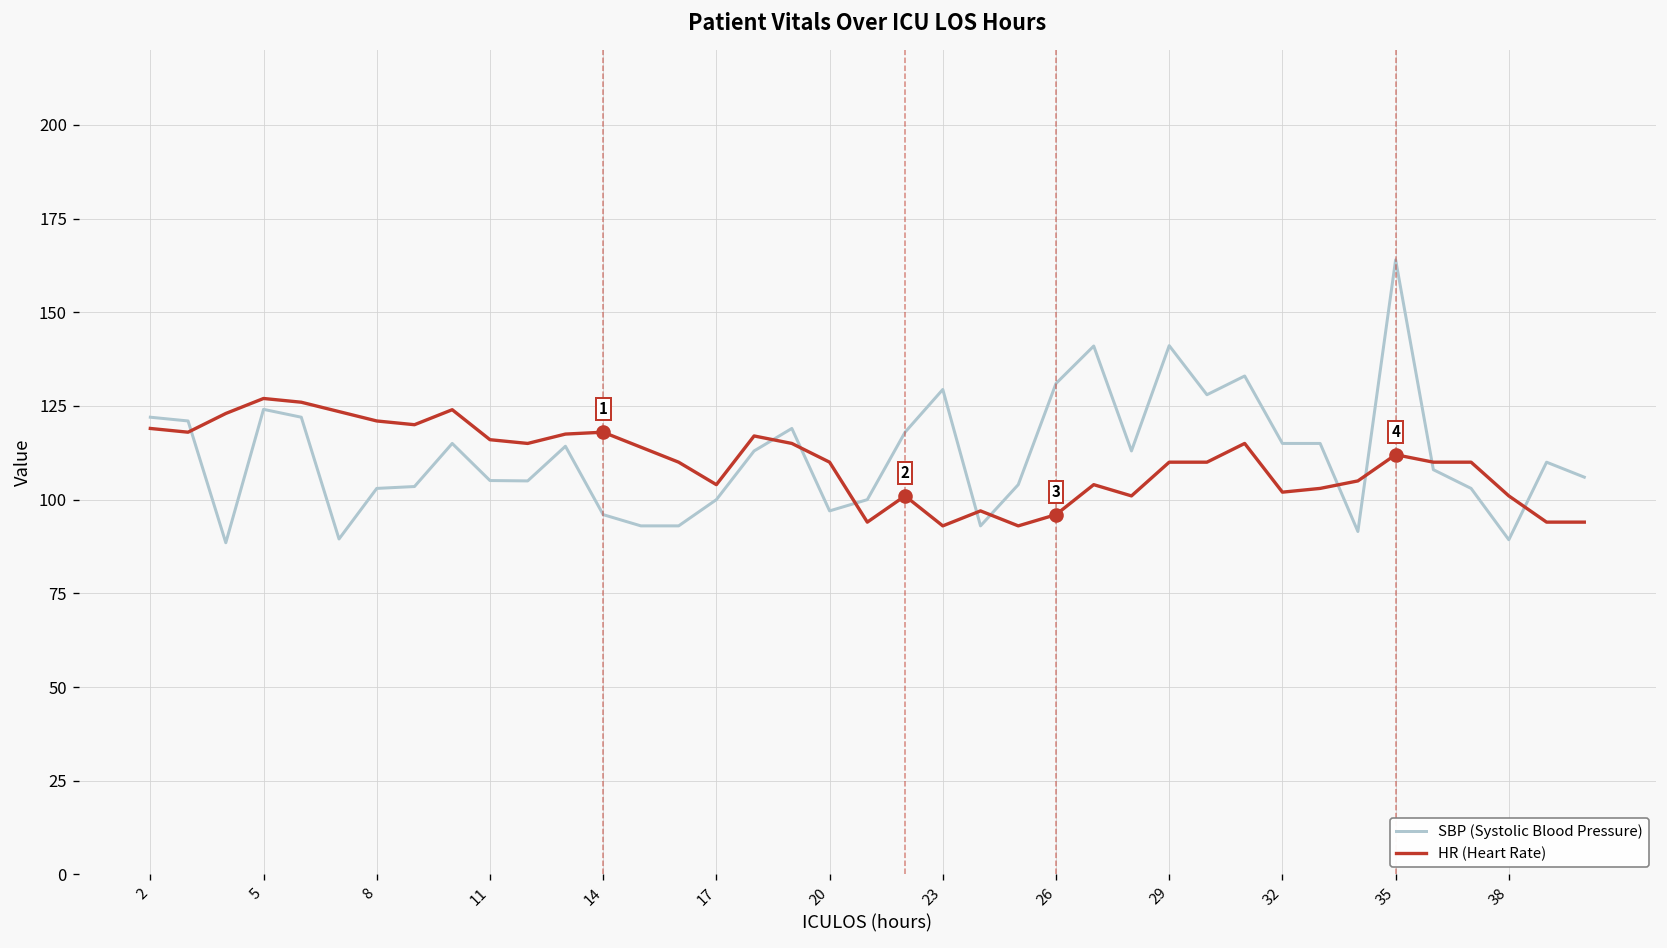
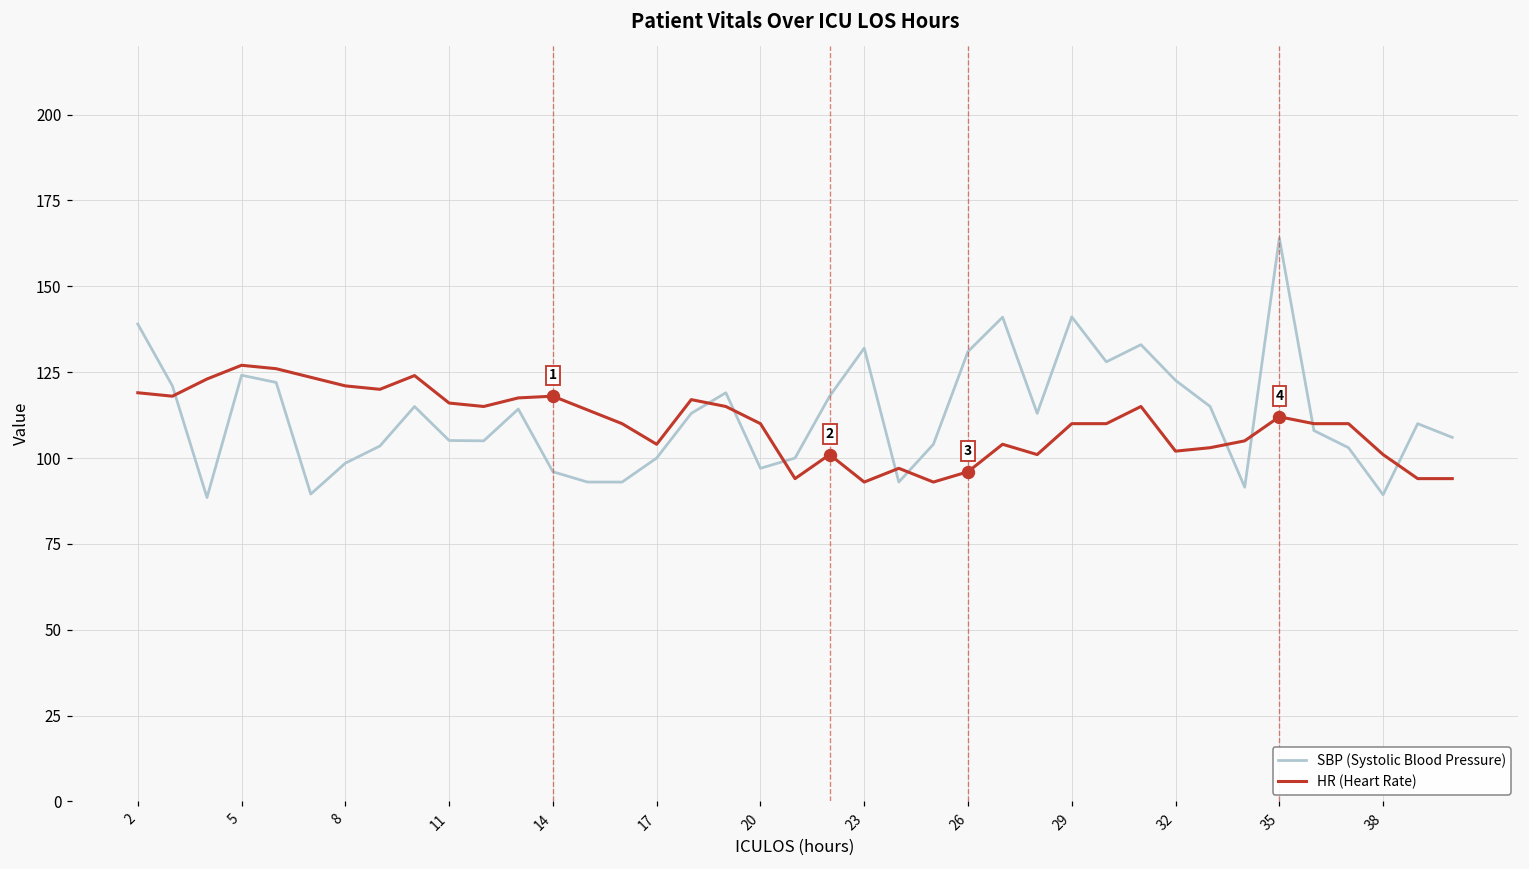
SBP (Systolic Blood Pressure), 2: 122 -> 139
SBP (Systolic Blood Pressure), 8: 103 -> 99
SBP (Systolic Blood Pressure), 23: 129 -> 132
SBP (Systolic Blood Pressure), 32: 115 -> 123
